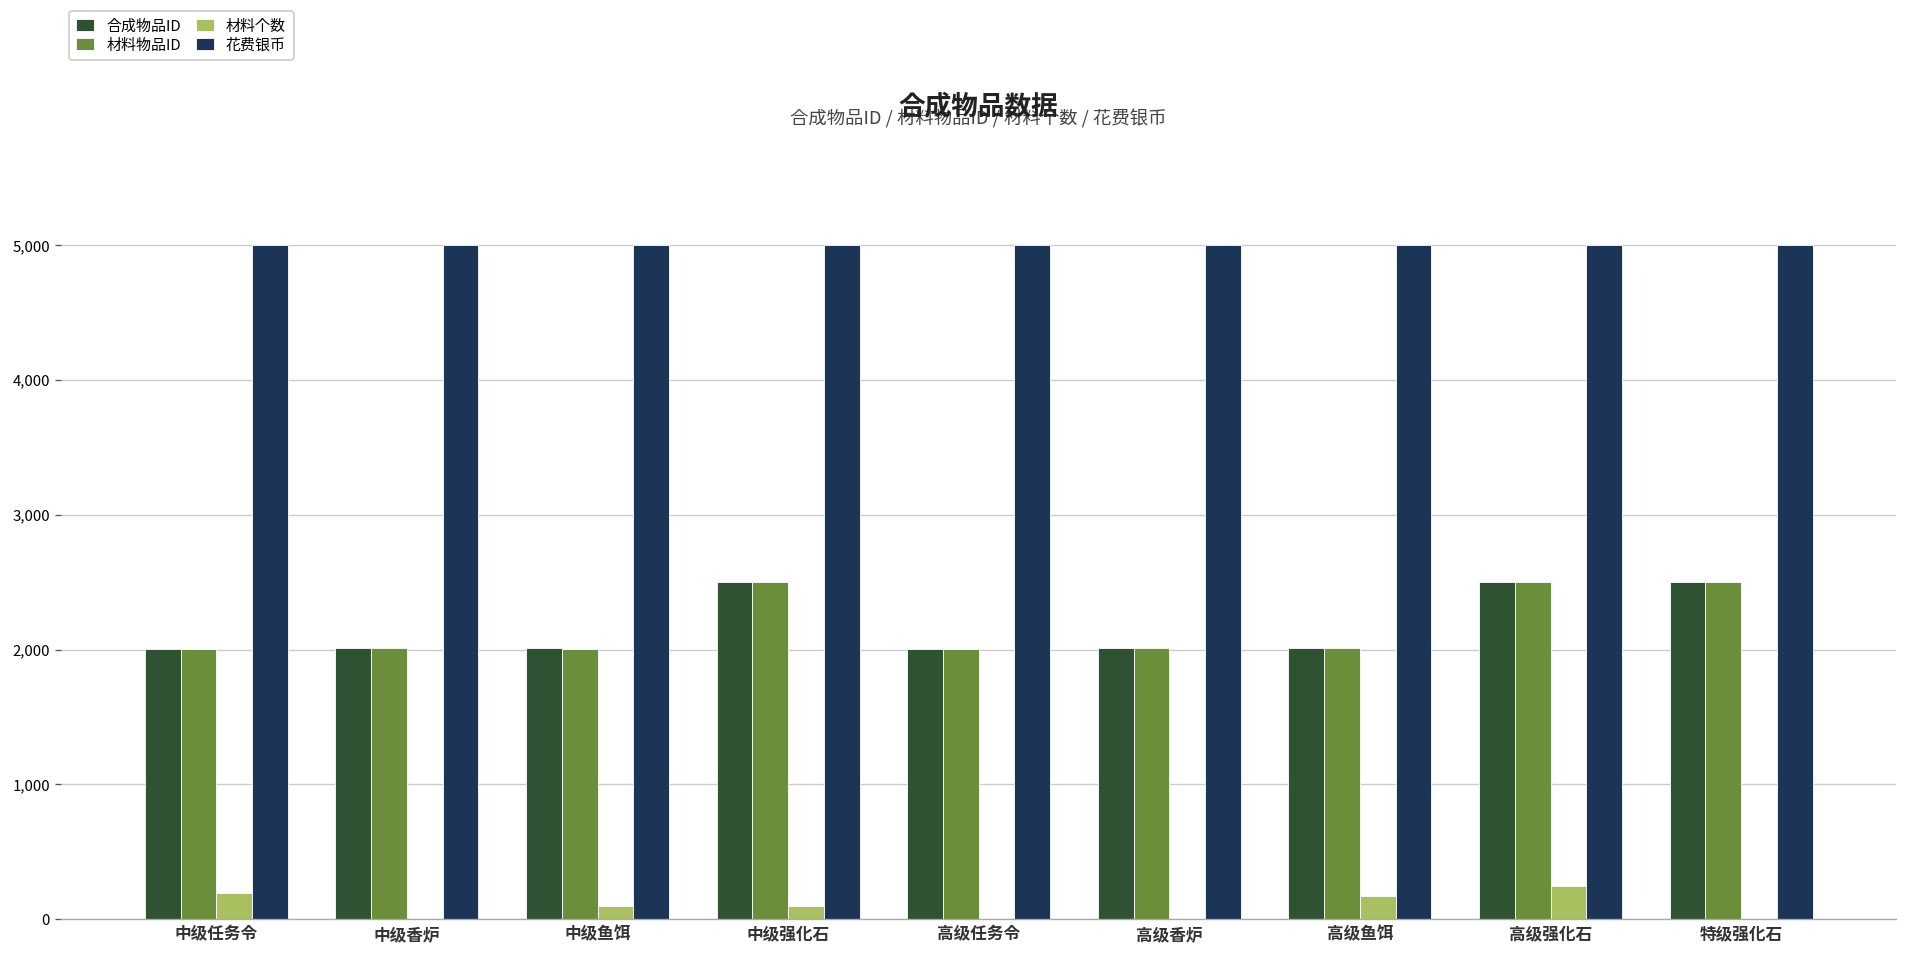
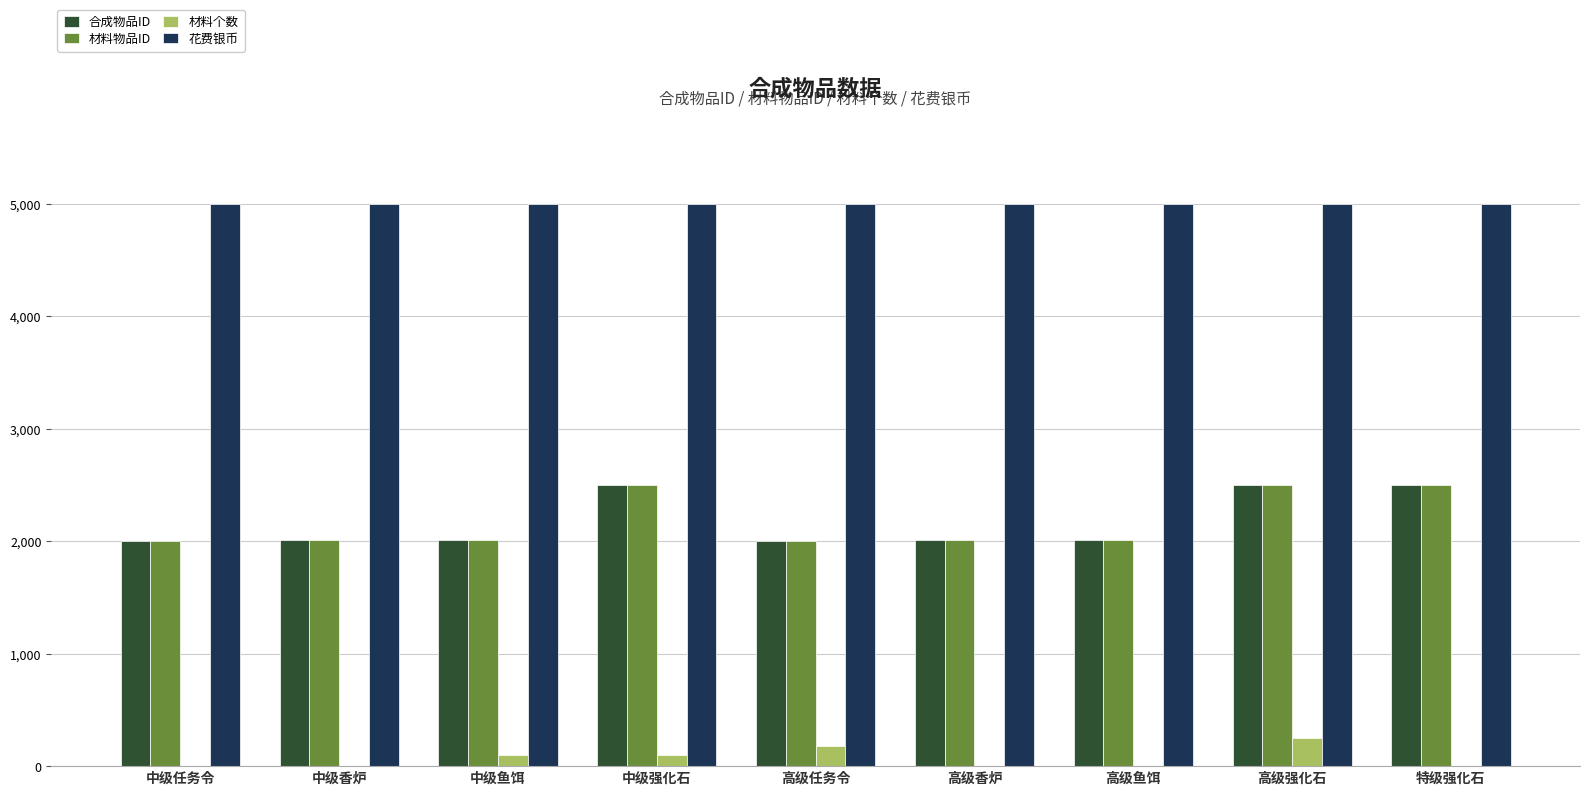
材料个数, 中级任务令: 190 -> 0
材料个数, 高级任务令: 0 -> 180
材料个数, 高级鱼饵: 170 -> 0
